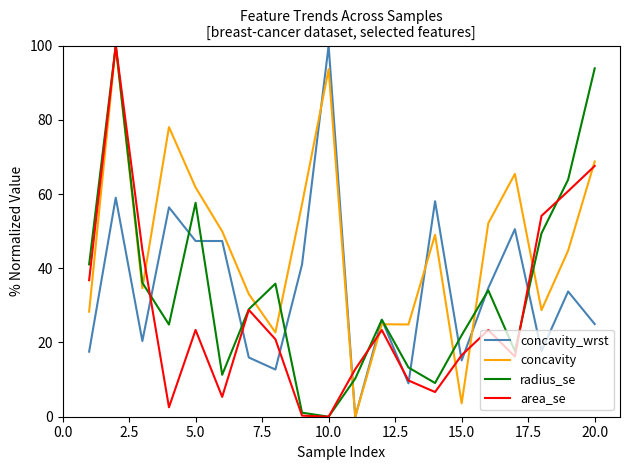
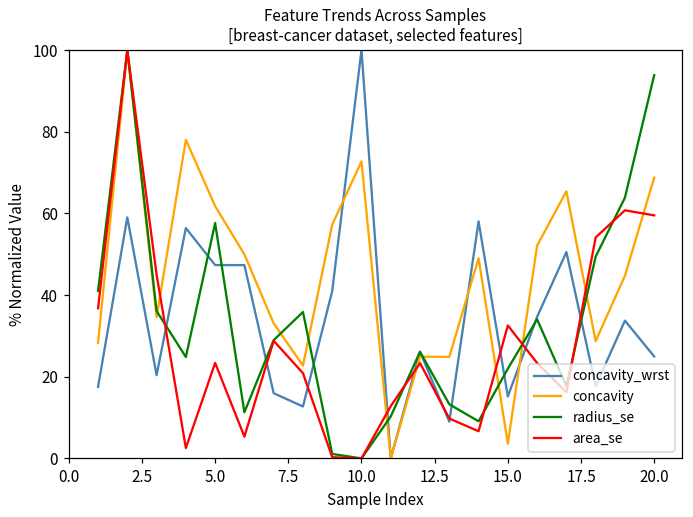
concavity, 10.0: 94 -> 73
area_se, 15.0: 17 -> 33
area_se, 20.0: 68 -> 60
